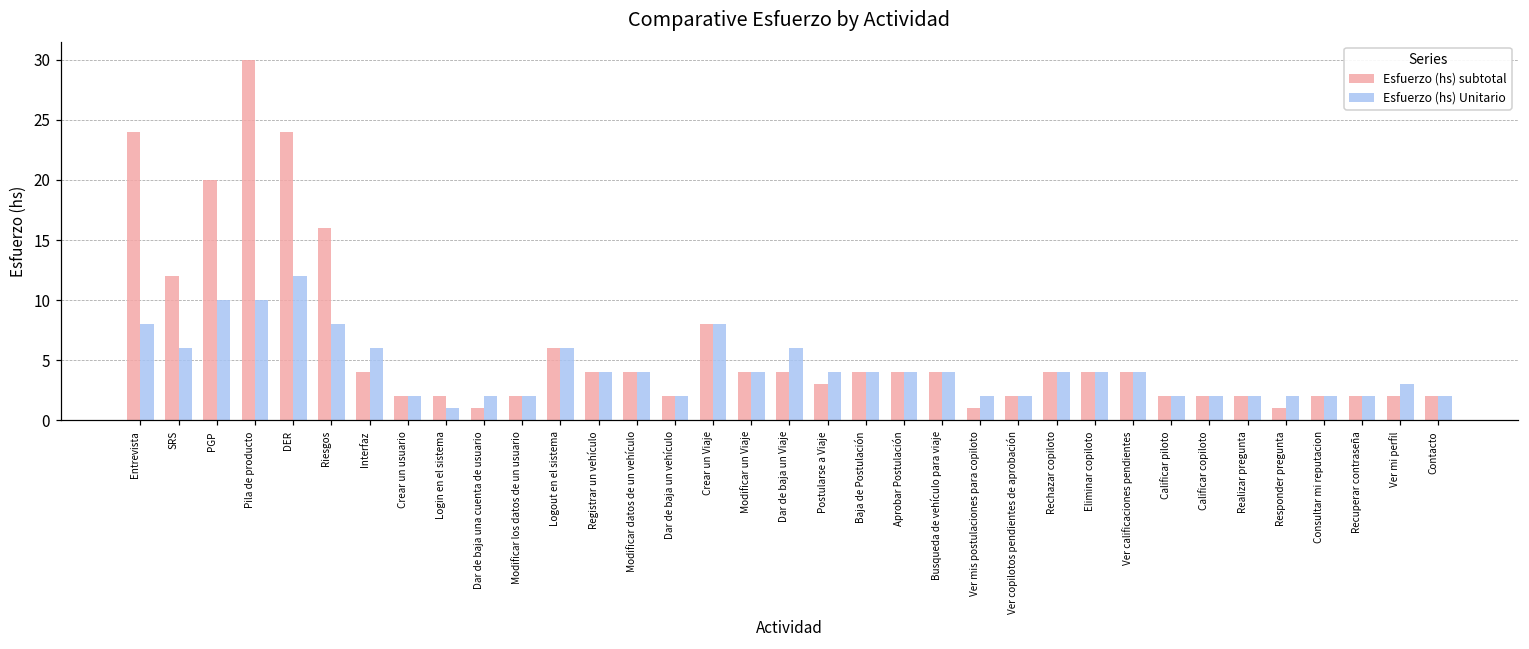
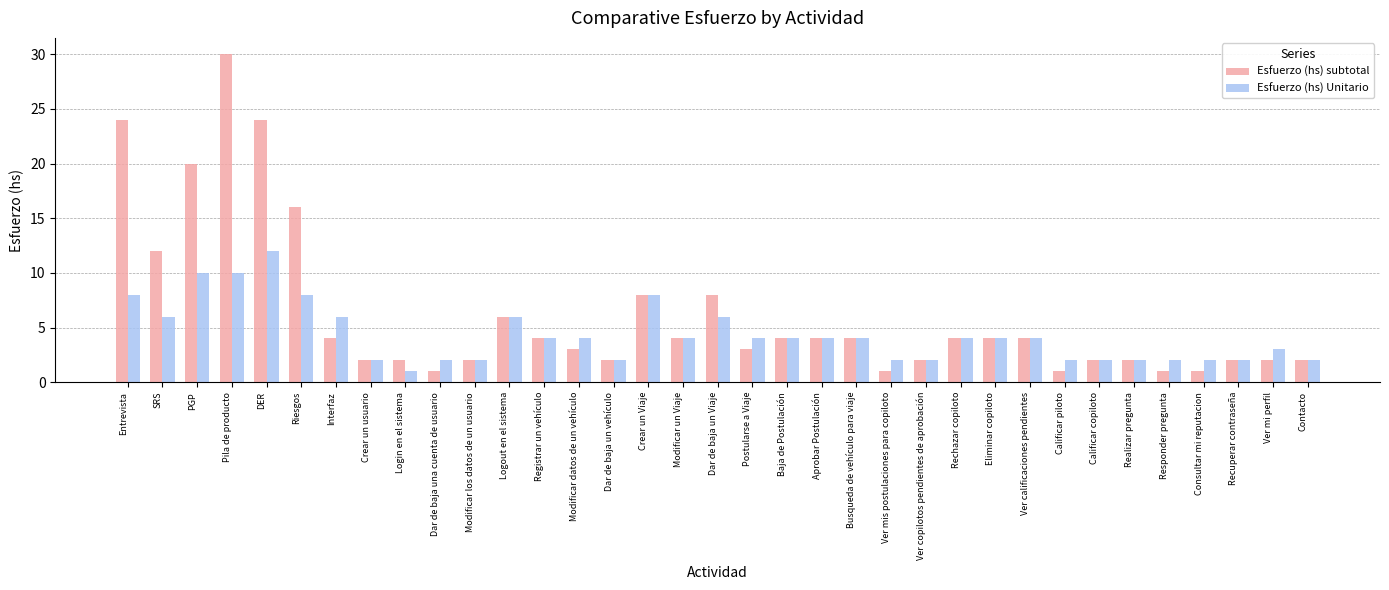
Esfuerzo (hs) subtotal, Modificar datos de un vehículo: 4 -> 3
Esfuerzo (hs) subtotal, Dar de baja un Viaje: 4 -> 8
Esfuerzo (hs) subtotal, Calificar piloto: 2 -> 1
Esfuerzo (hs) subtotal, Consultar mi reputacion: 2 -> 1
